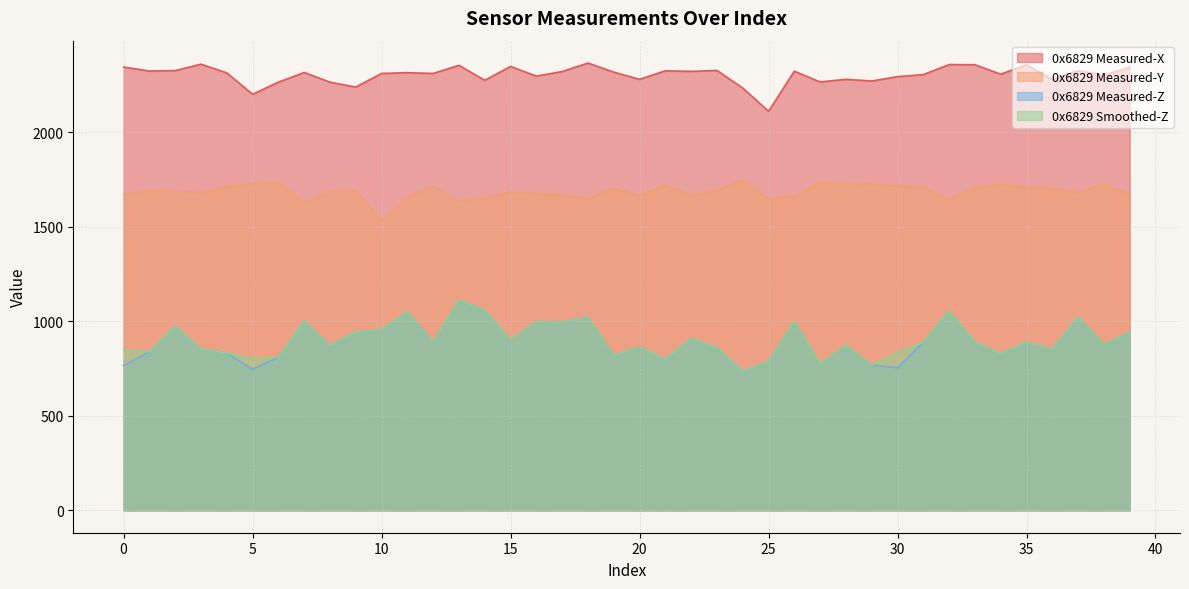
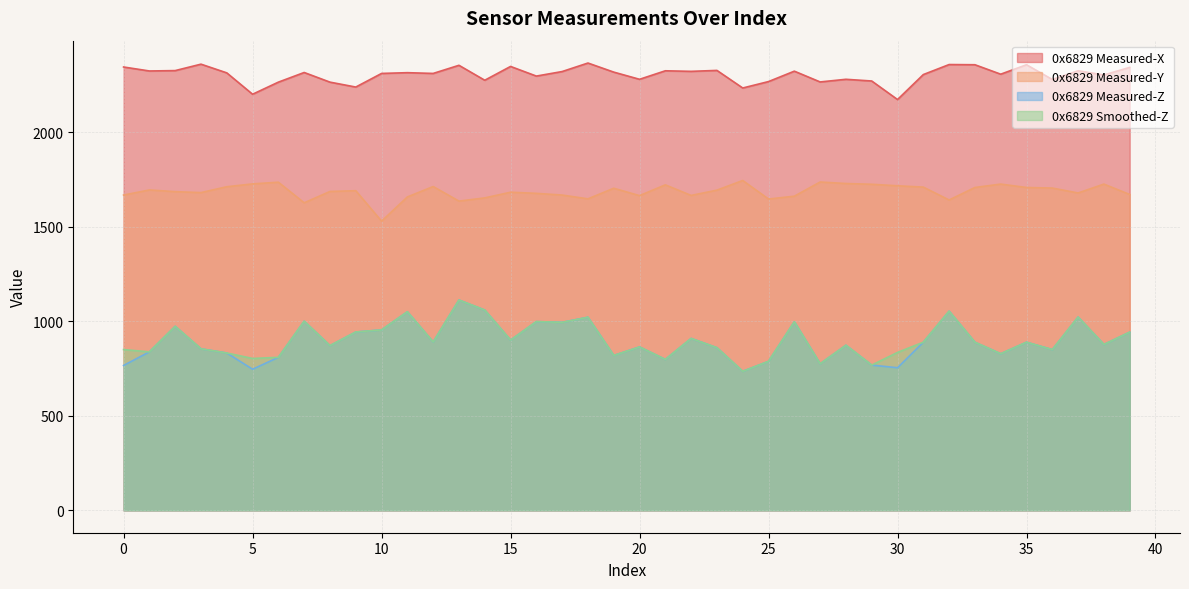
0x6829 Measured-X, 25: 2110 -> 2270
0x6829 Measured-X, 30: 2290 -> 2170
